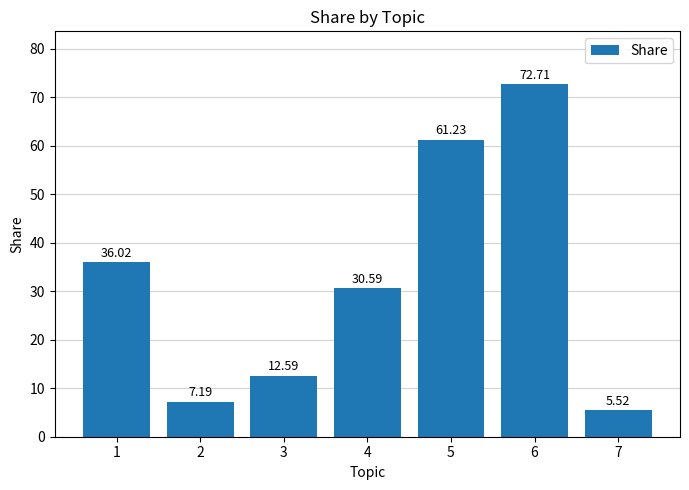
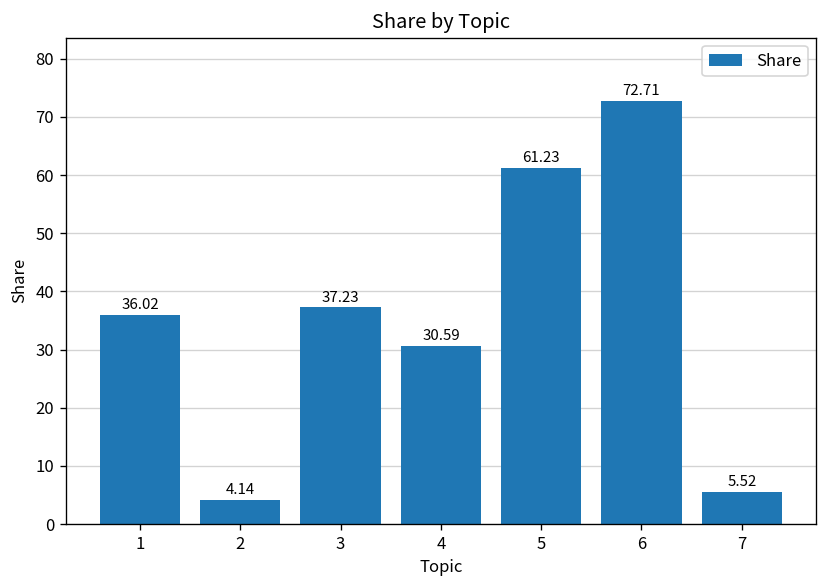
2: 7.19 -> 4.14
3: 12.59 -> 37.23
